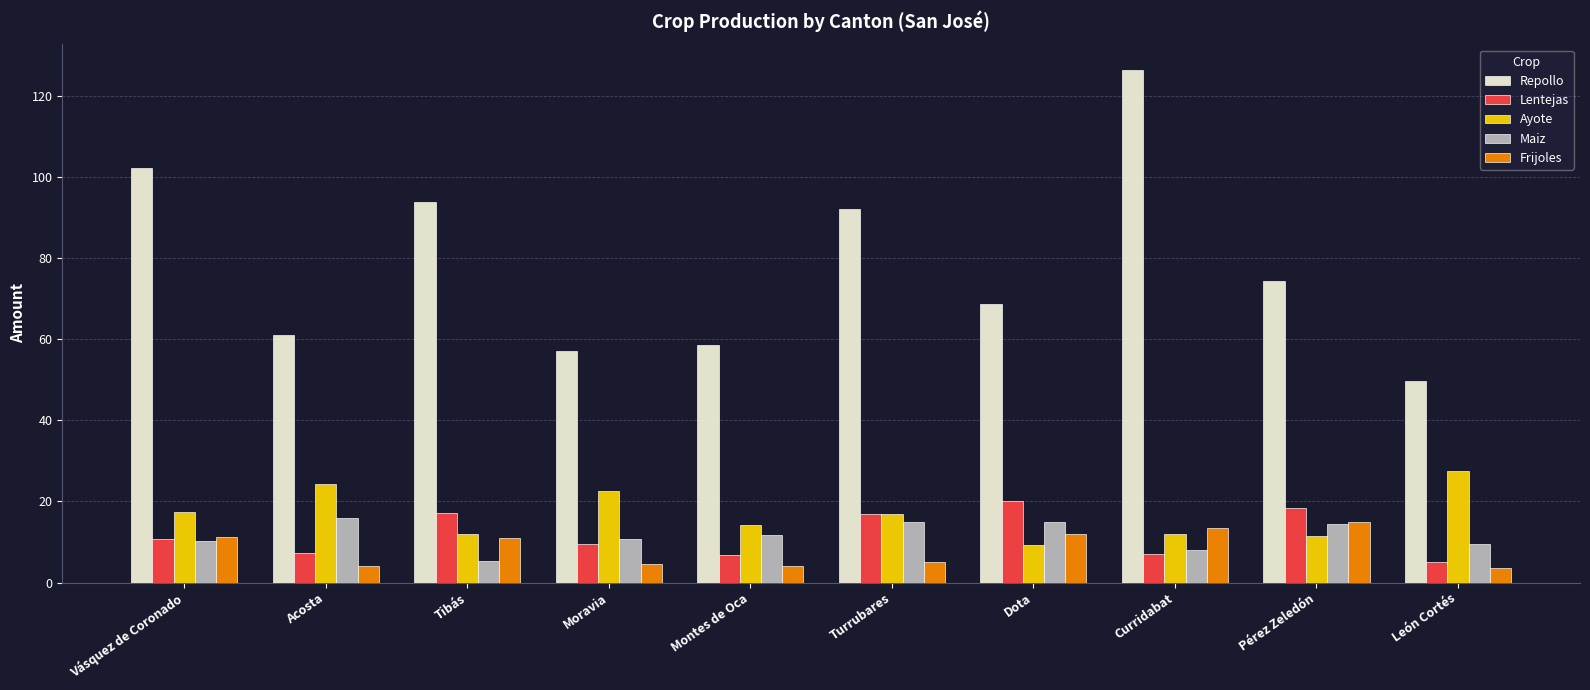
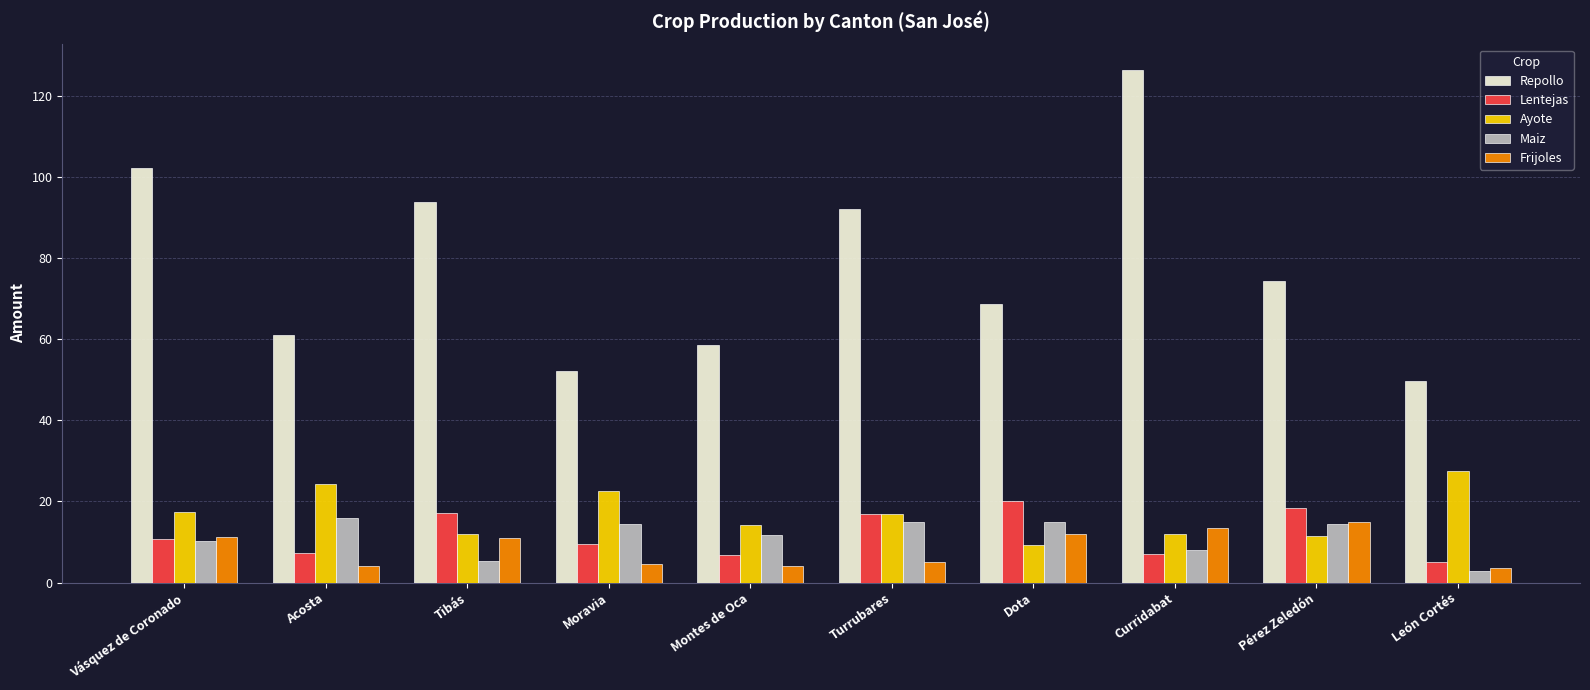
Repollo, Moravia: 57 -> 52
Maiz, Moravia: 11 -> 14
Maiz, León Cortés: 9 -> 3
